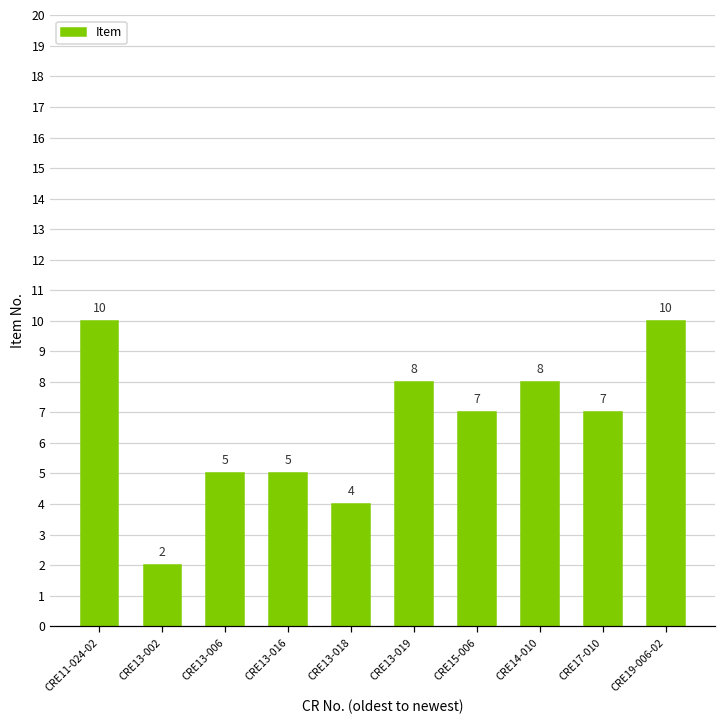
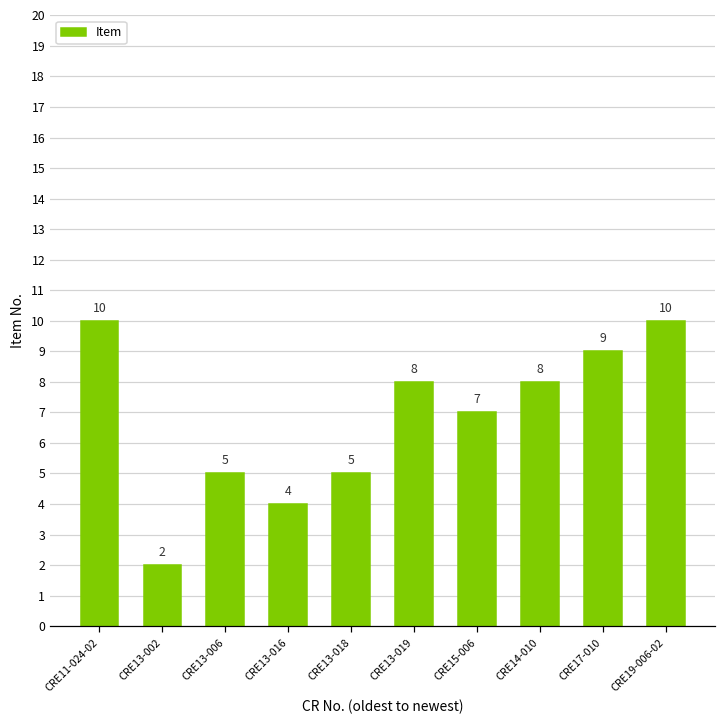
CRE13-016: 5 -> 4
CRE13-018: 4 -> 5
CRE17-010: 7 -> 9
